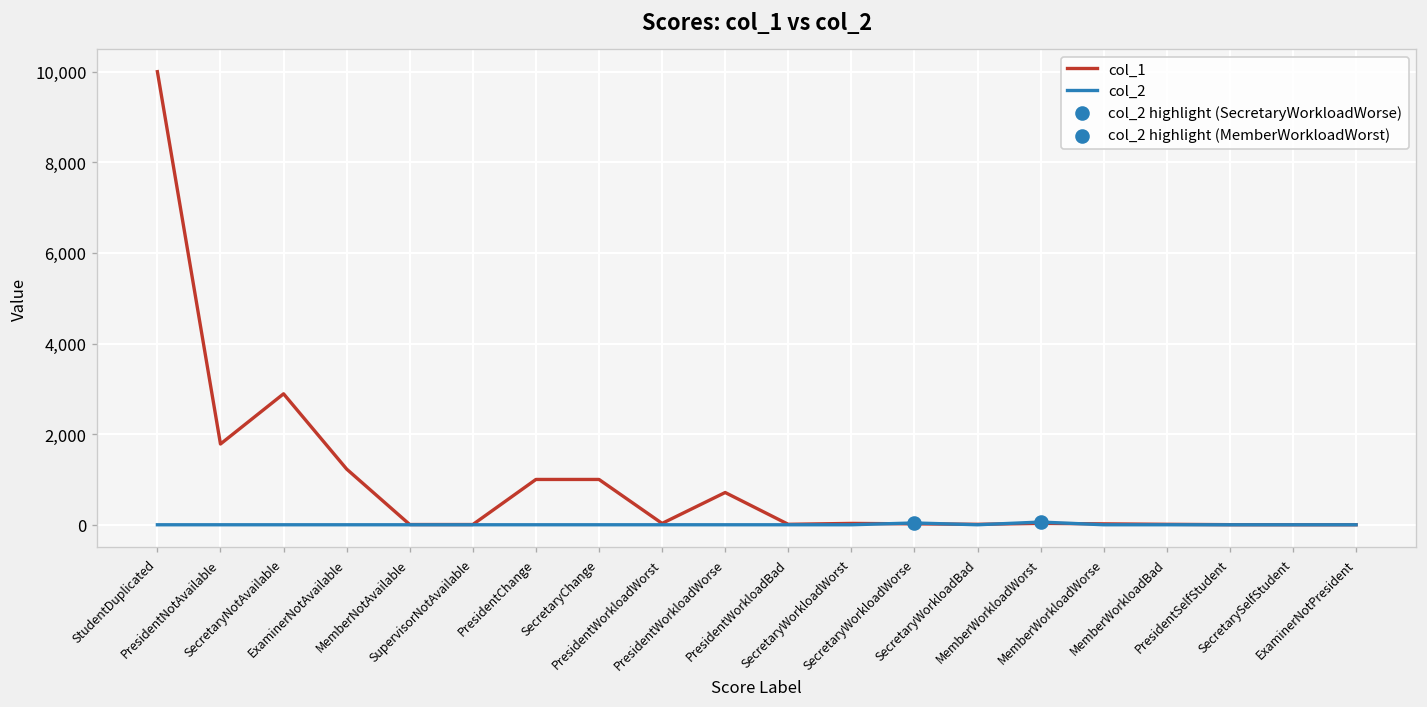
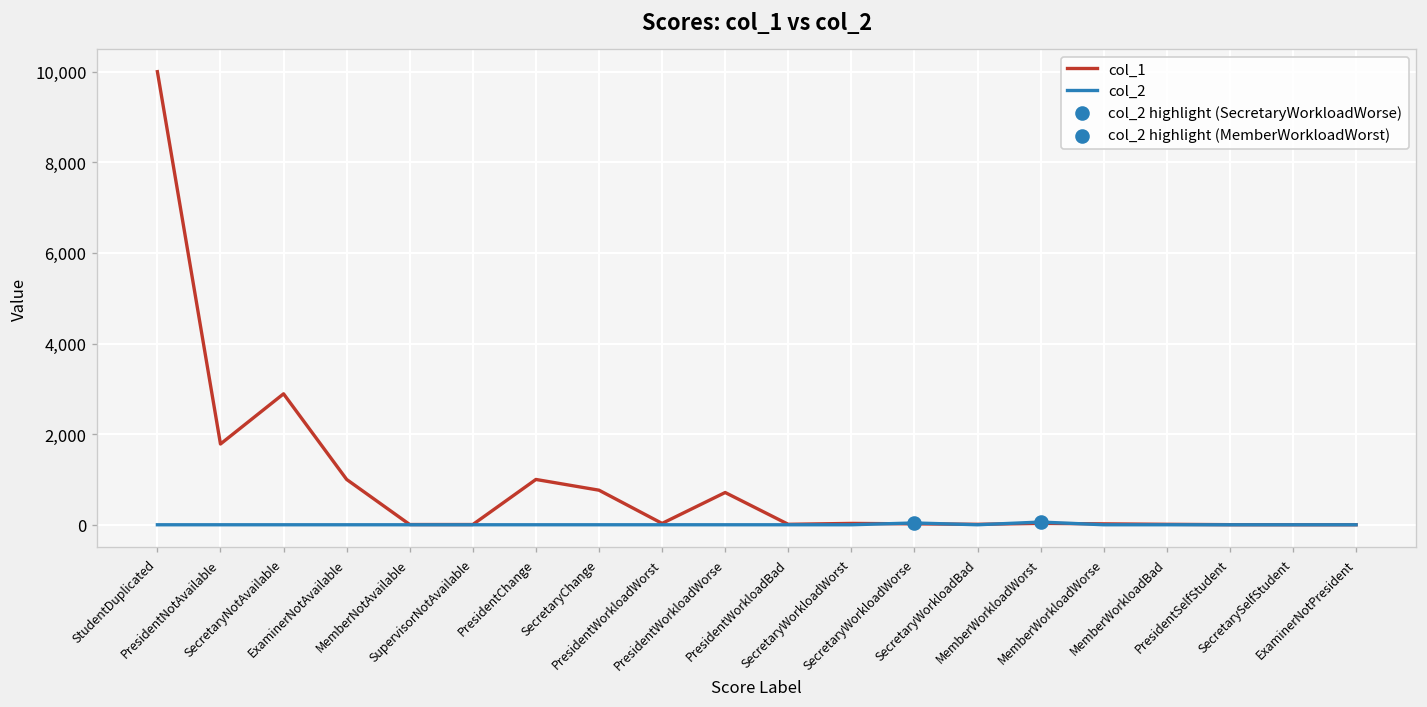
col_1, ExaminerNotAvailable: 1,200 -> 1,000
col_1, SecretaryChange: 1,000 -> 800
